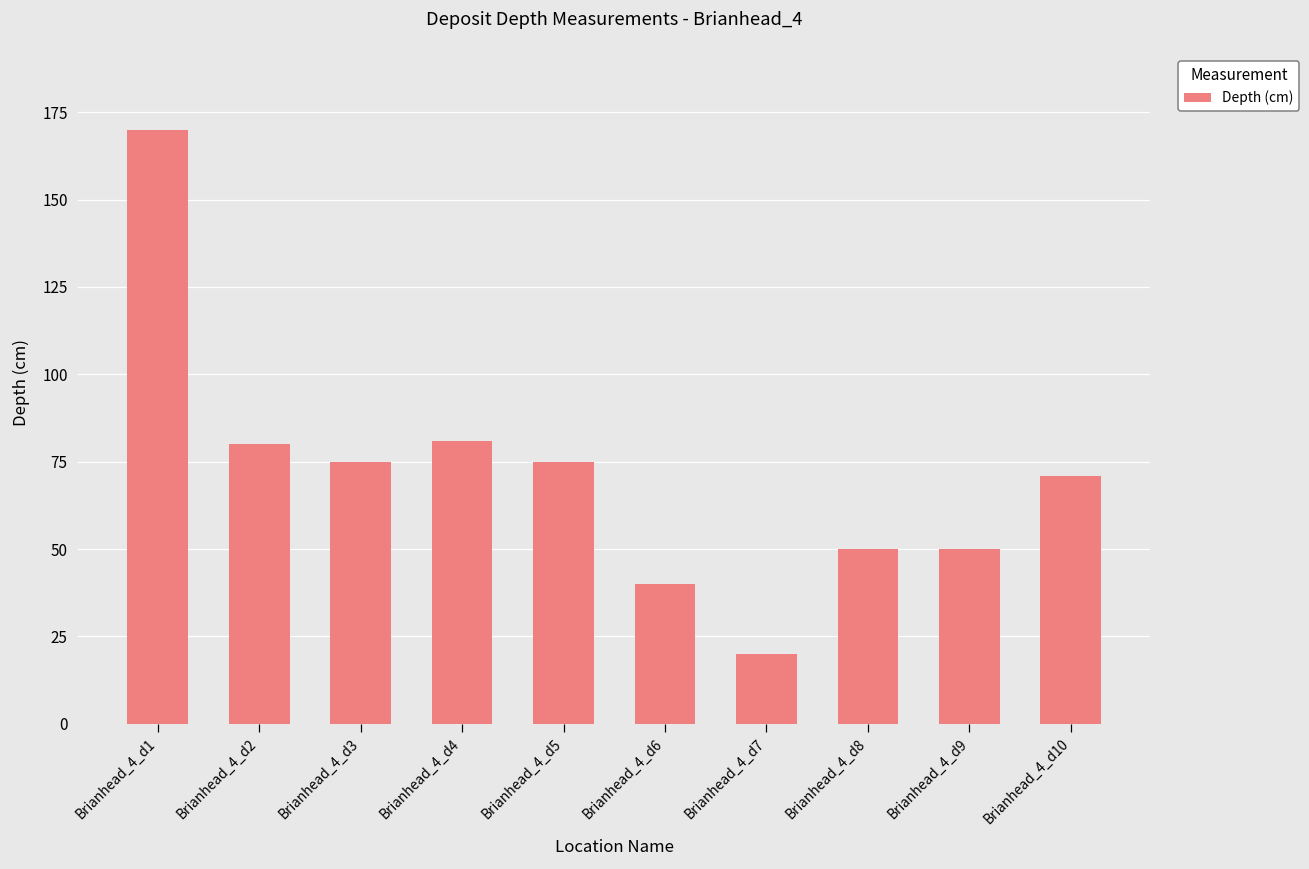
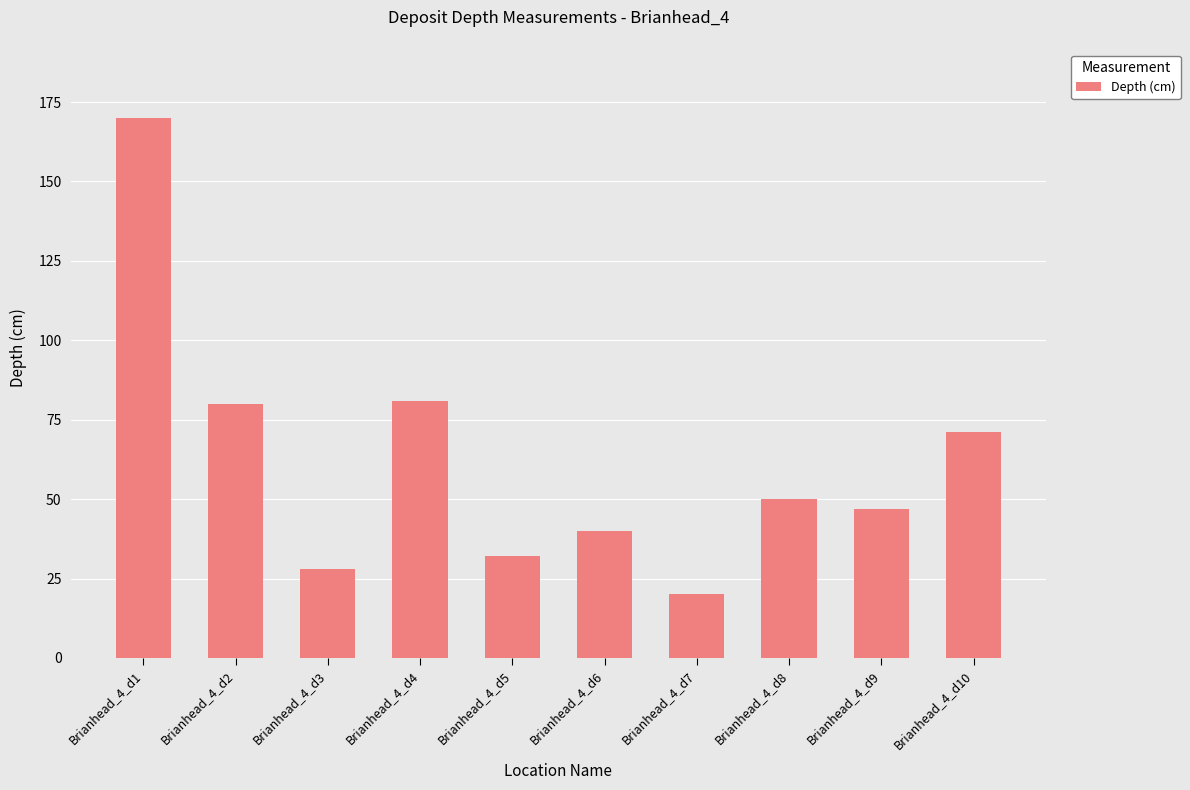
Brianhead_4_d3: 75 -> 28
Brianhead_4_d5: 75 -> 32
Brianhead_4_d9: 50 -> 47
